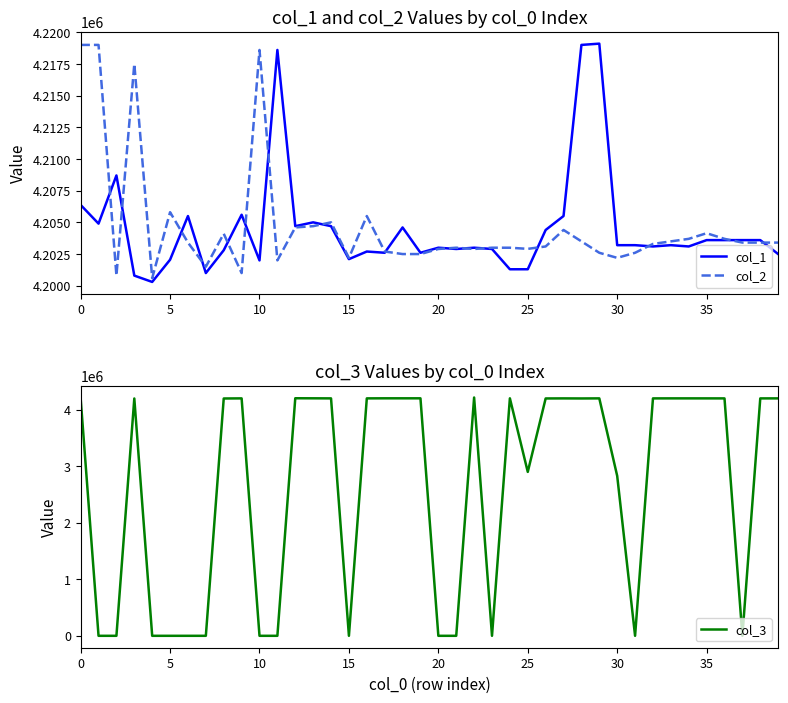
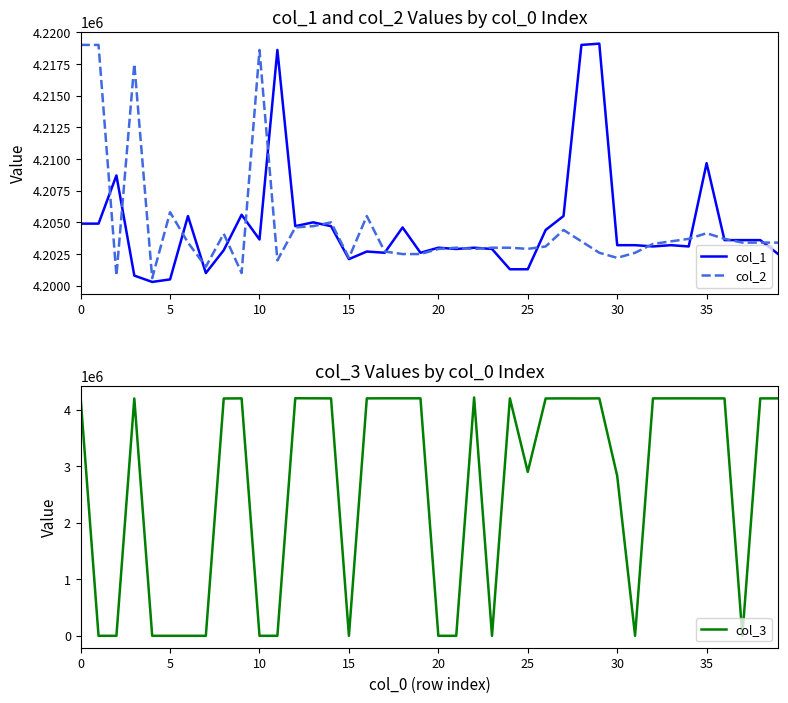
col_1 and col_2 Values by col_0 Index, col_1, 0: 4206400 -> 4204900
col_1 and col_2 Values by col_0 Index, col_1, 5: 4202100 -> 4200500
col_1 and col_2 Values by col_0 Index, col_1, 10: 4202000 -> 4203700
col_1 and col_2 Values by col_0 Index, col_1, 35: 4203600 -> 4209700
